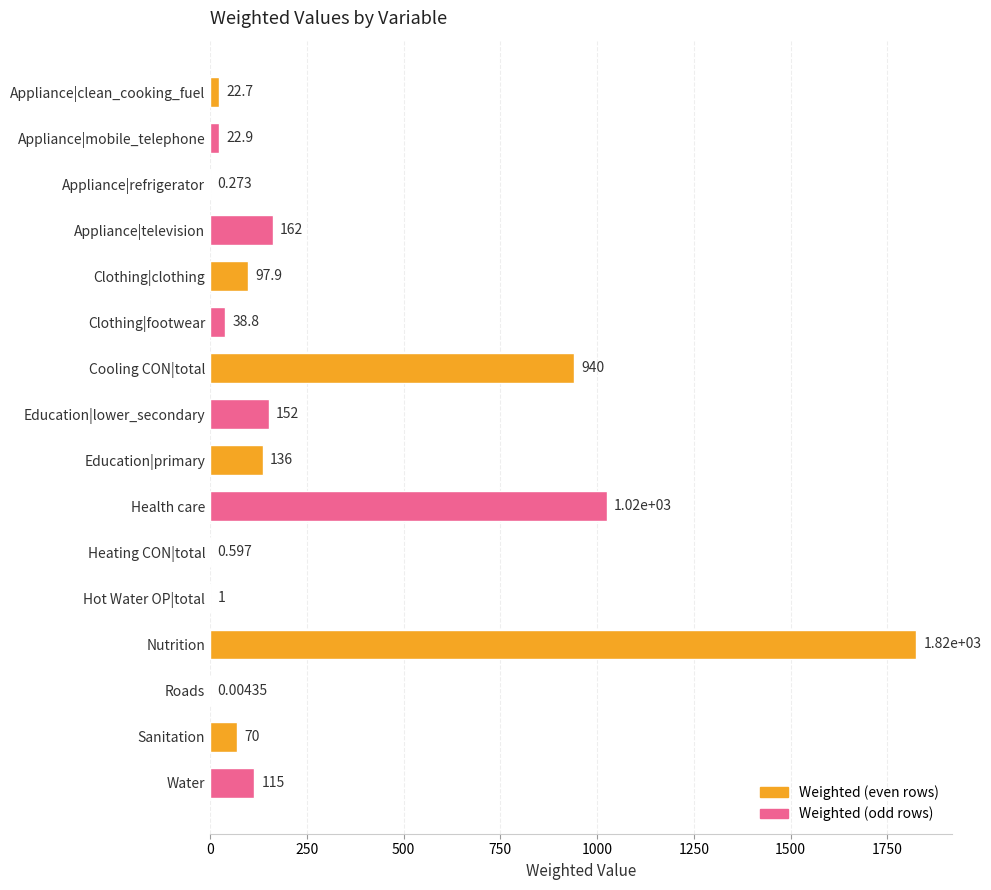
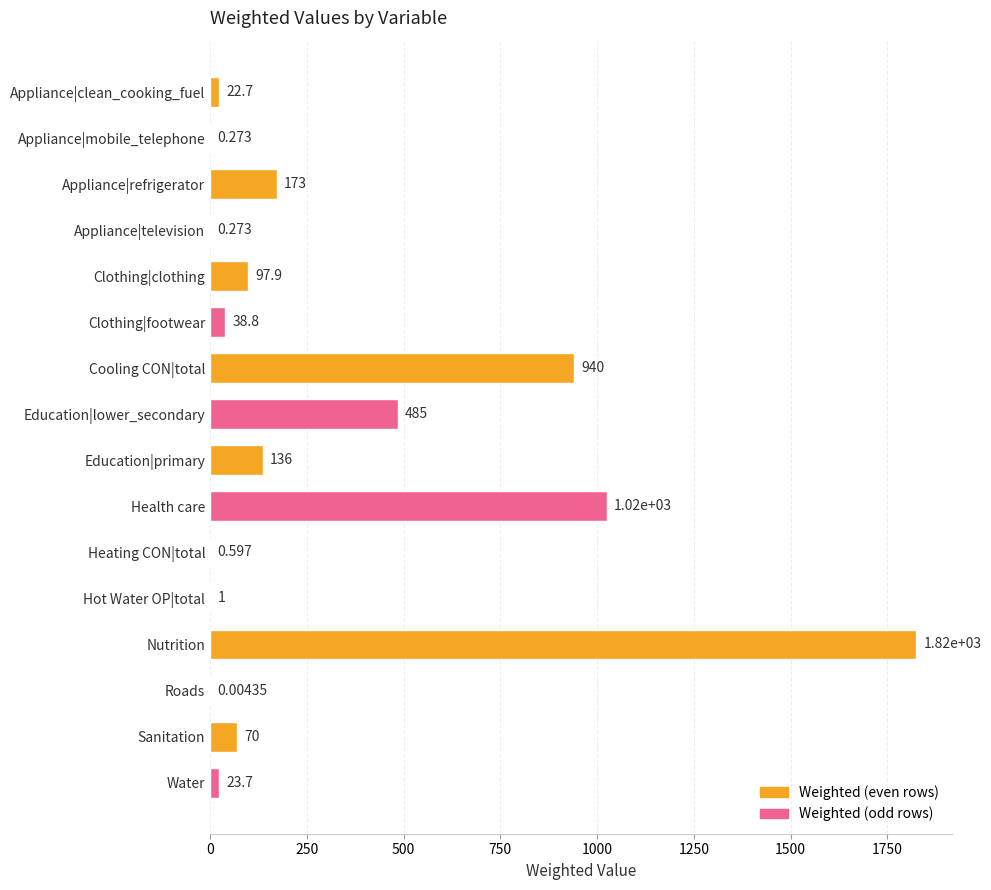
Appliance|mobile_telephone: 22.9 -> 0.273
Appliance|refrigerator: 0.273 -> 173
Appliance|television: 162 -> 0.273
Education|lower_secondary: 152 -> 485
Water: 115 -> 23.7
